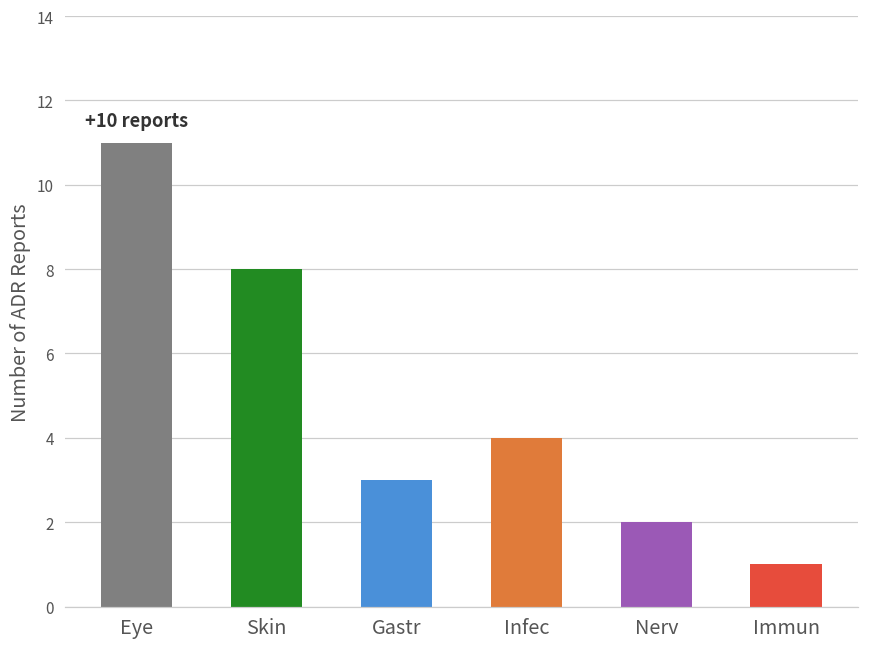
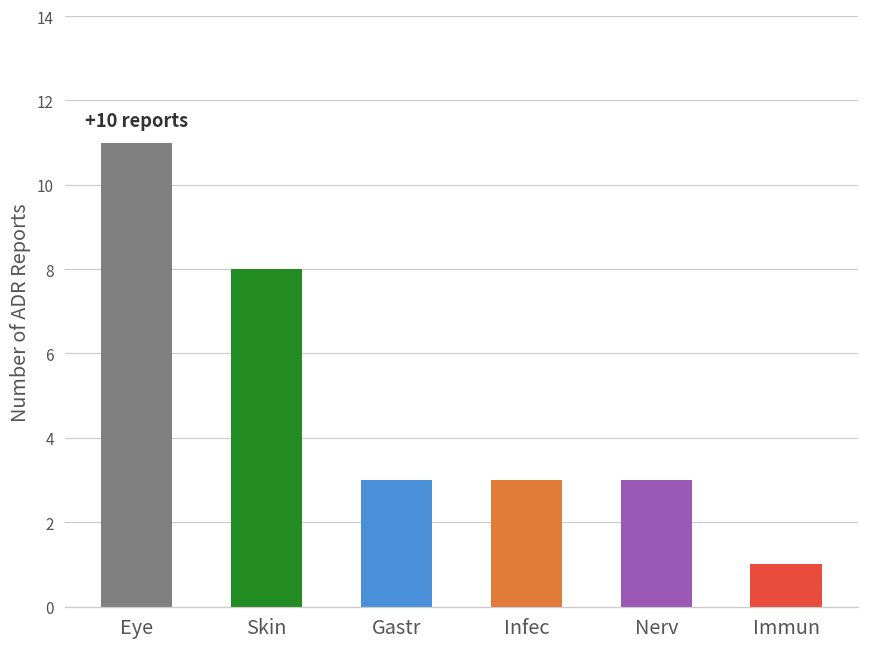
Infec: 4 -> 3
Nerv: 2 -> 3
